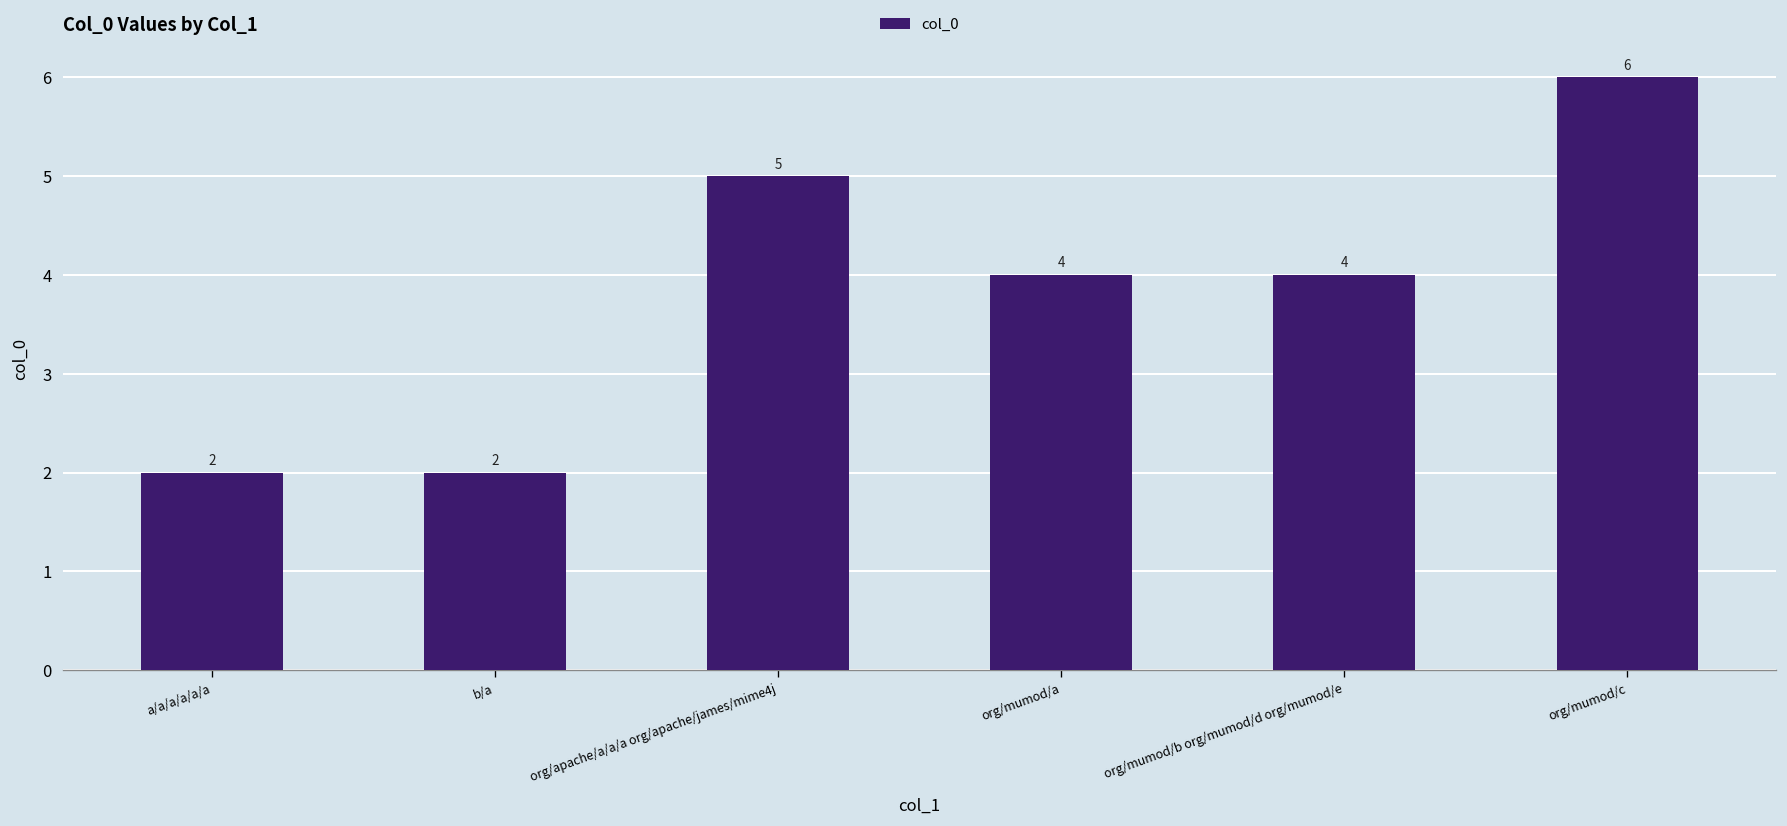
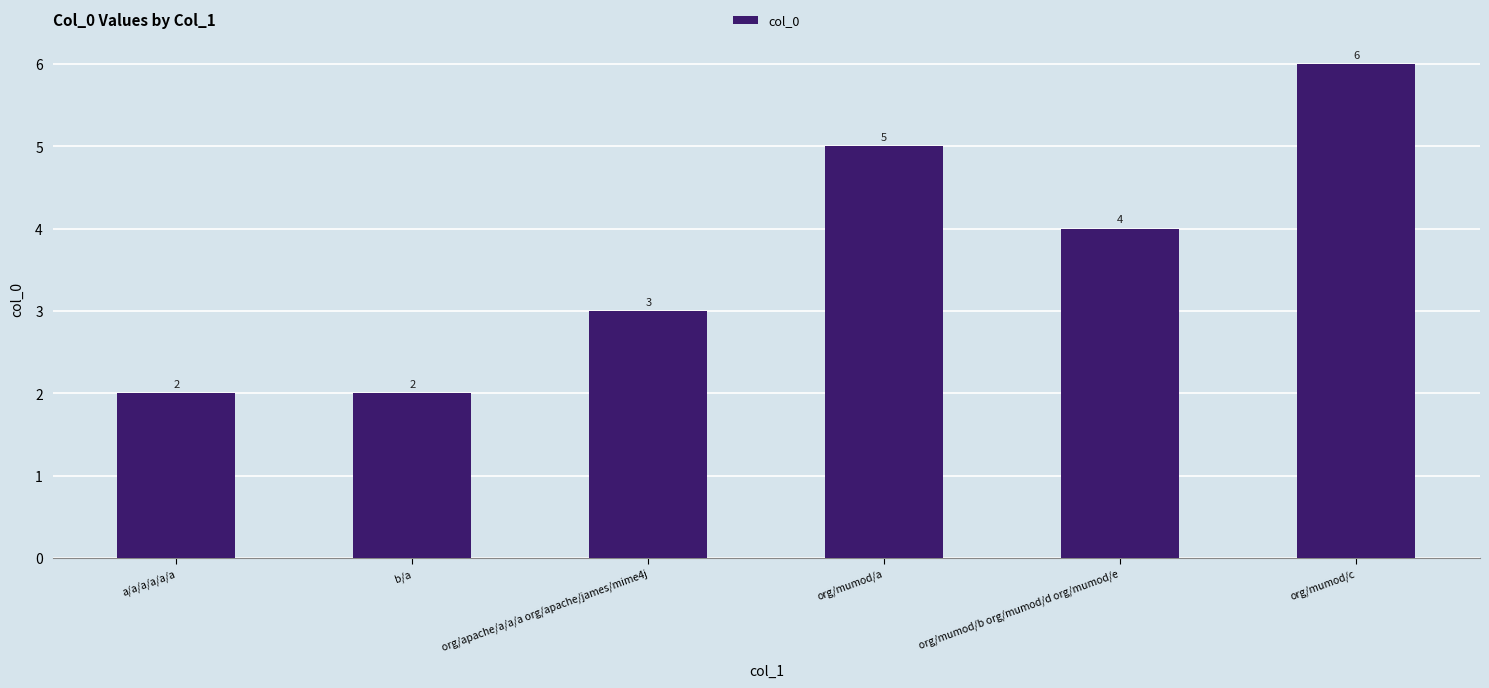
org/apache/a/a/a org/apache/james/mime4j: 5 -> 3
org/mumod/a: 4 -> 5
